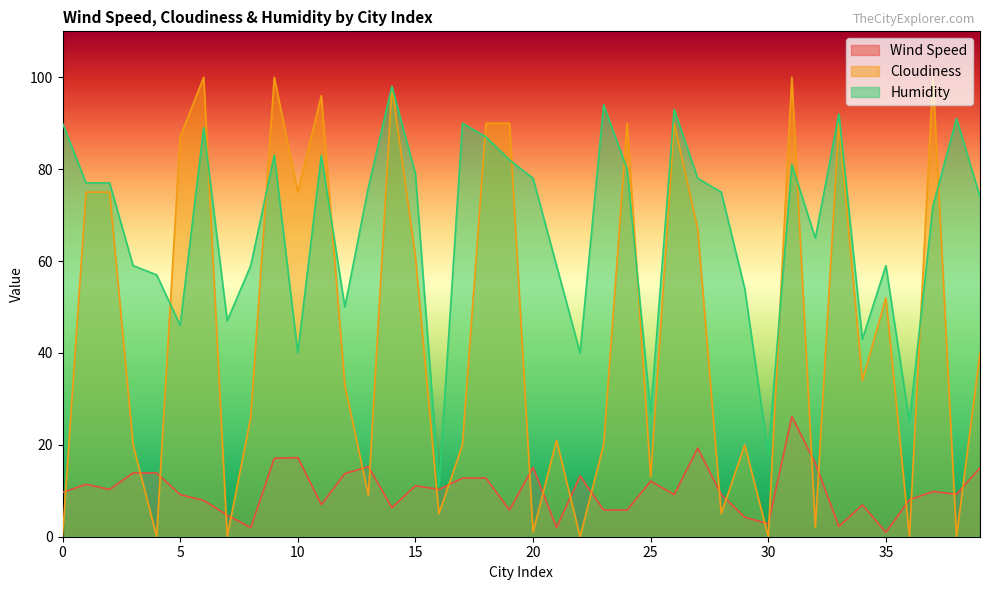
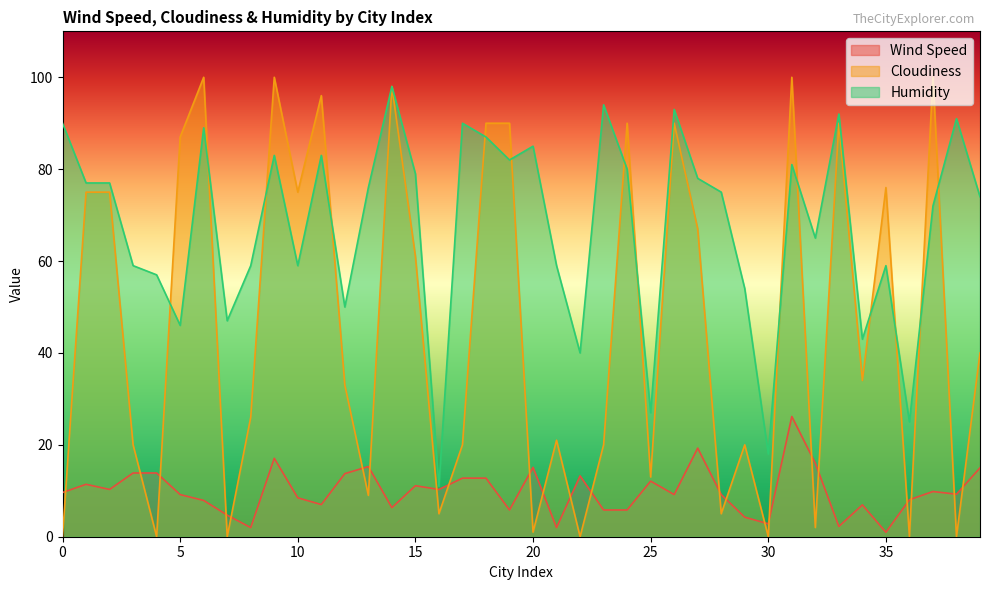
Wind Speed, 10: 17 -> 8
Humidity, 10: 40 -> 59
Humidity, 20: 78 -> 85
Cloudiness, 35: 52 -> 76
